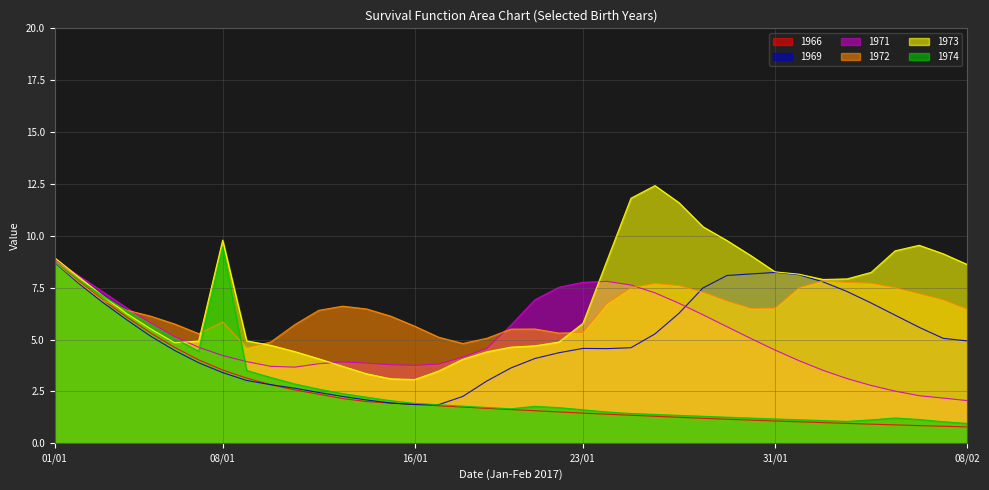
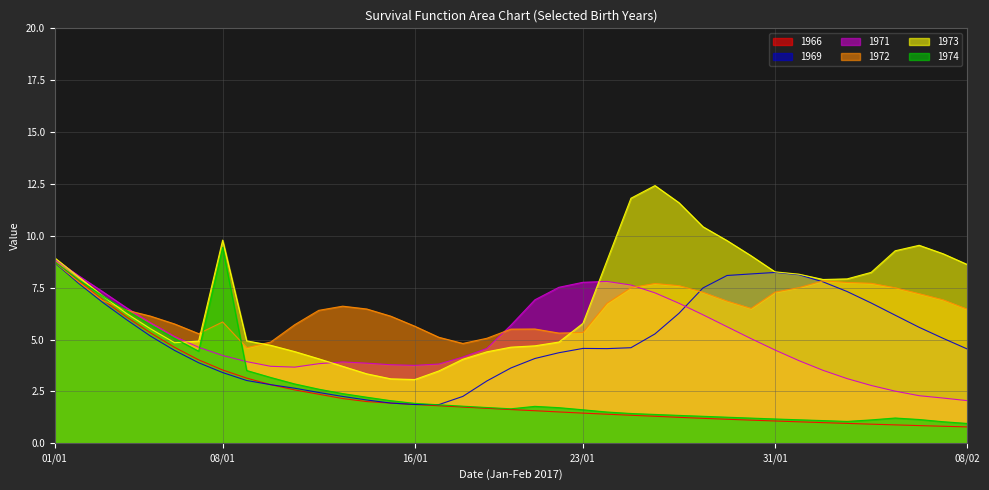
1972, 31/01: 6.5 -> 7.3
1969, 08/02: 4.9 -> 4.5
